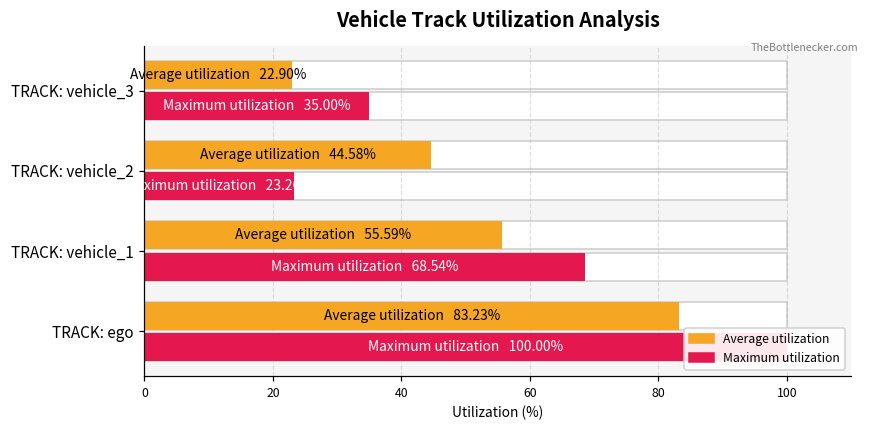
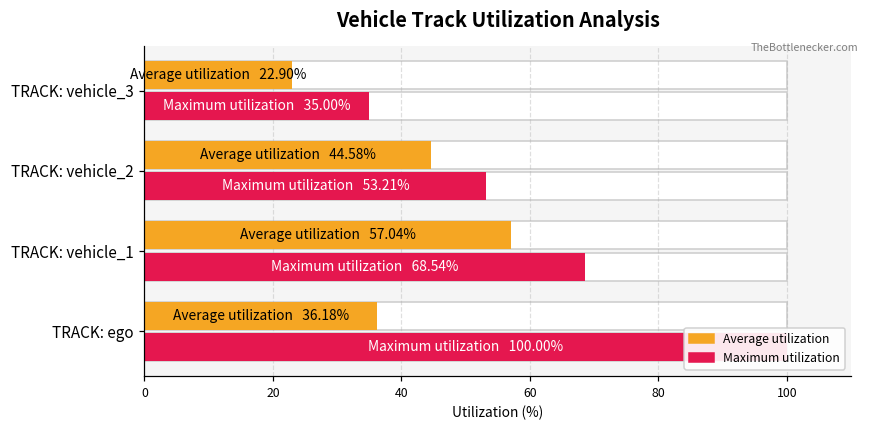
Maximum utilization, TRACK: vehicle_2: 23.26% -> 53.21%
Average utilization, TRACK: vehicle_1: 55.59% -> 57.04%
Average utilization, TRACK: ego: 83.23% -> 36.18%
